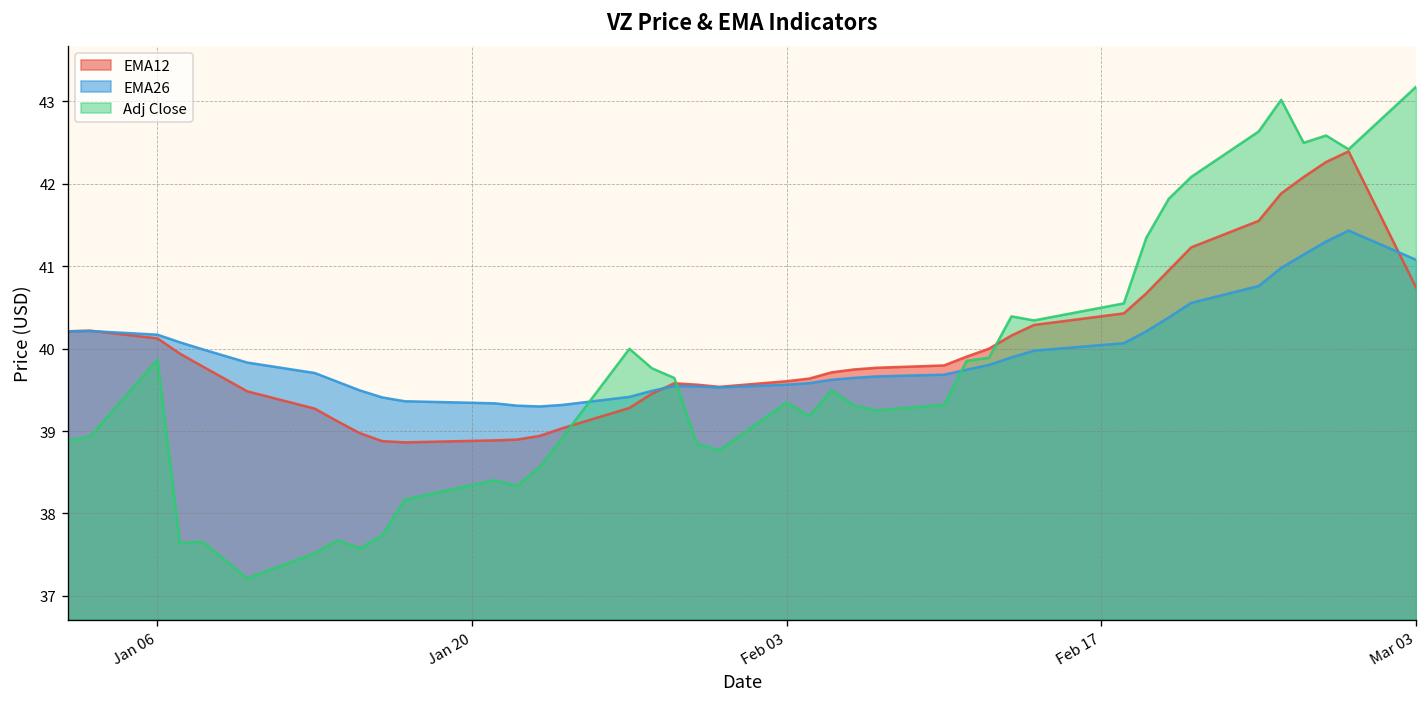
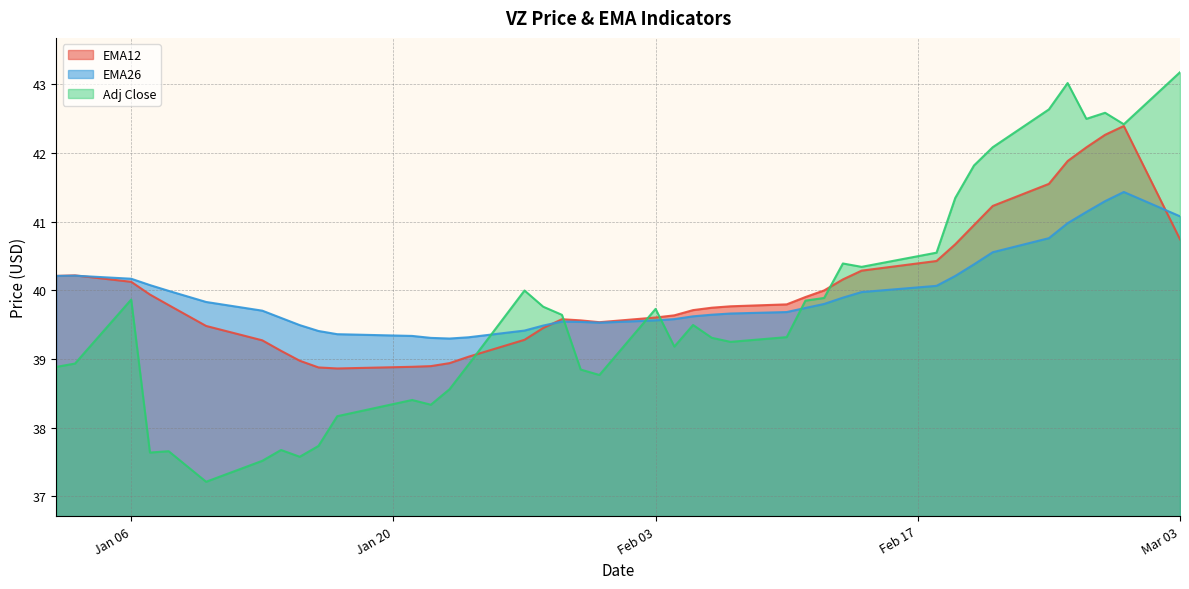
Adj Close, Feb 03: 39.3 -> 39.7
